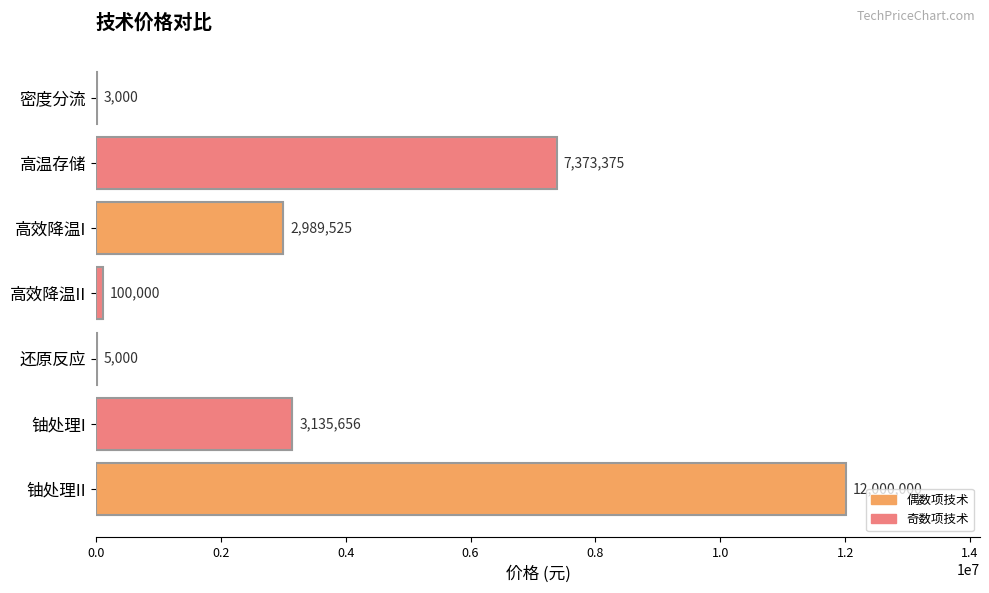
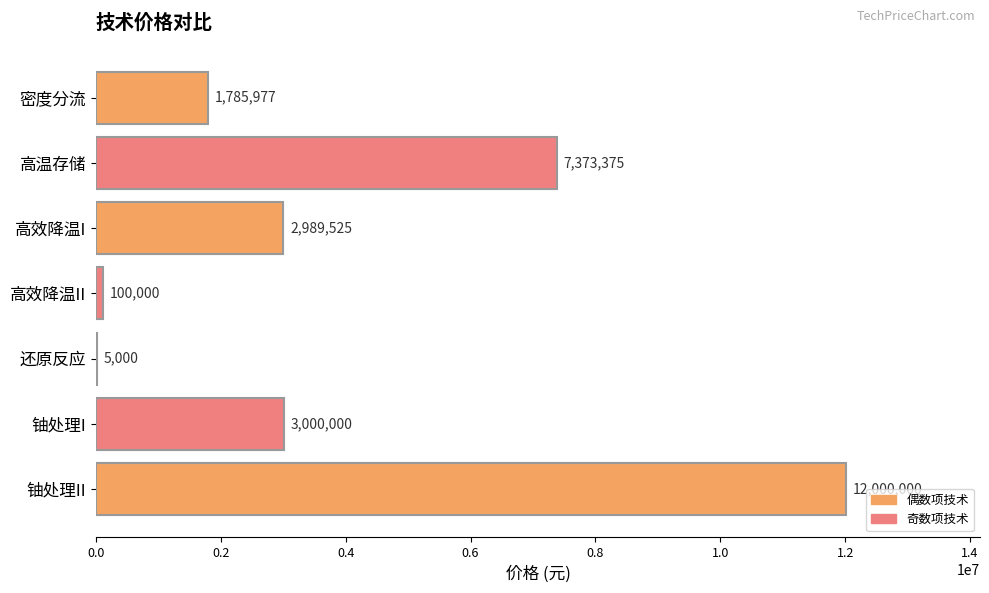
密度分流: 3,000 -> 1,785,977
铀处理I: 3,135,656 -> 3,000,000
